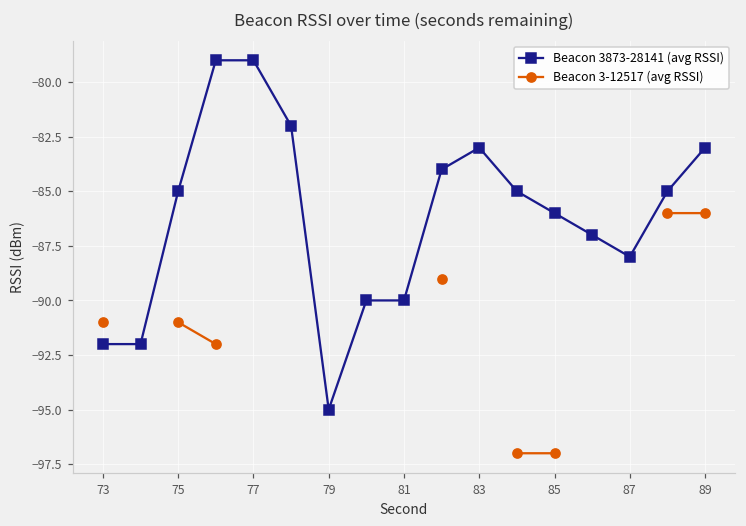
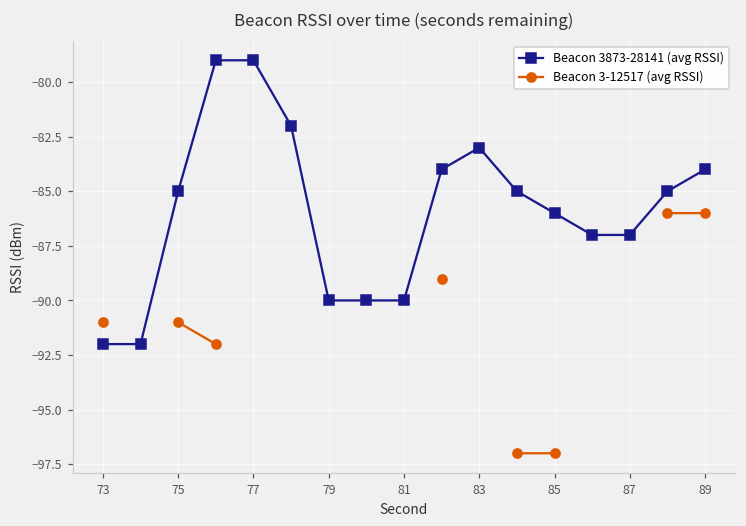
Beacon 3873-28141 (avg RSSI), 79: -95 -> -90
Beacon 3873-28141 (avg RSSI), 87: -88 -> -87
Beacon 3873-28141 (avg RSSI), 89: -83 -> -84
